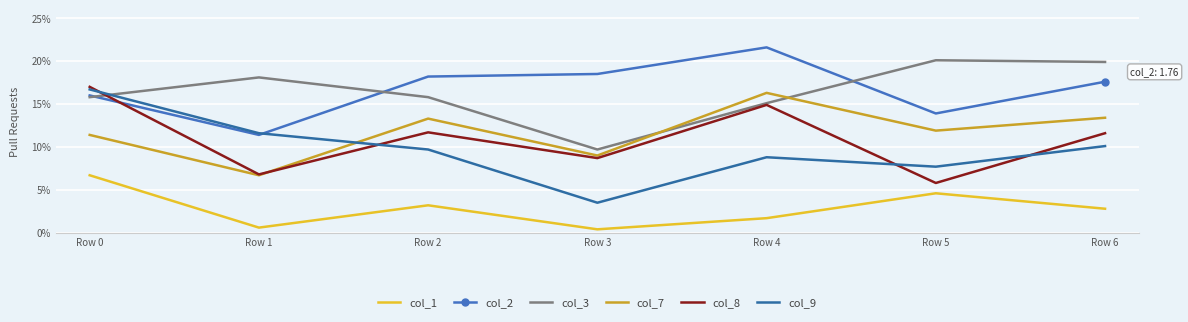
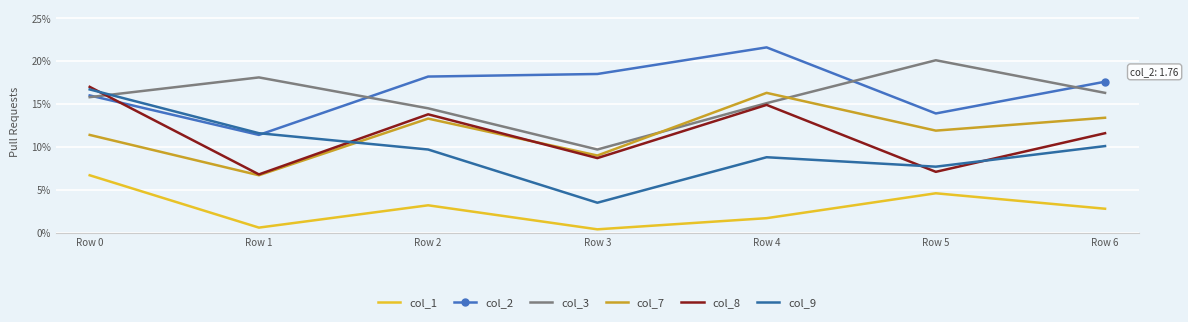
col_3, Row 2: 16% -> 15%
col_8, Row 2: 12% -> 14%
col_8, Row 5: 6% -> 7%
col_3, Row 6: 20% -> 16%
